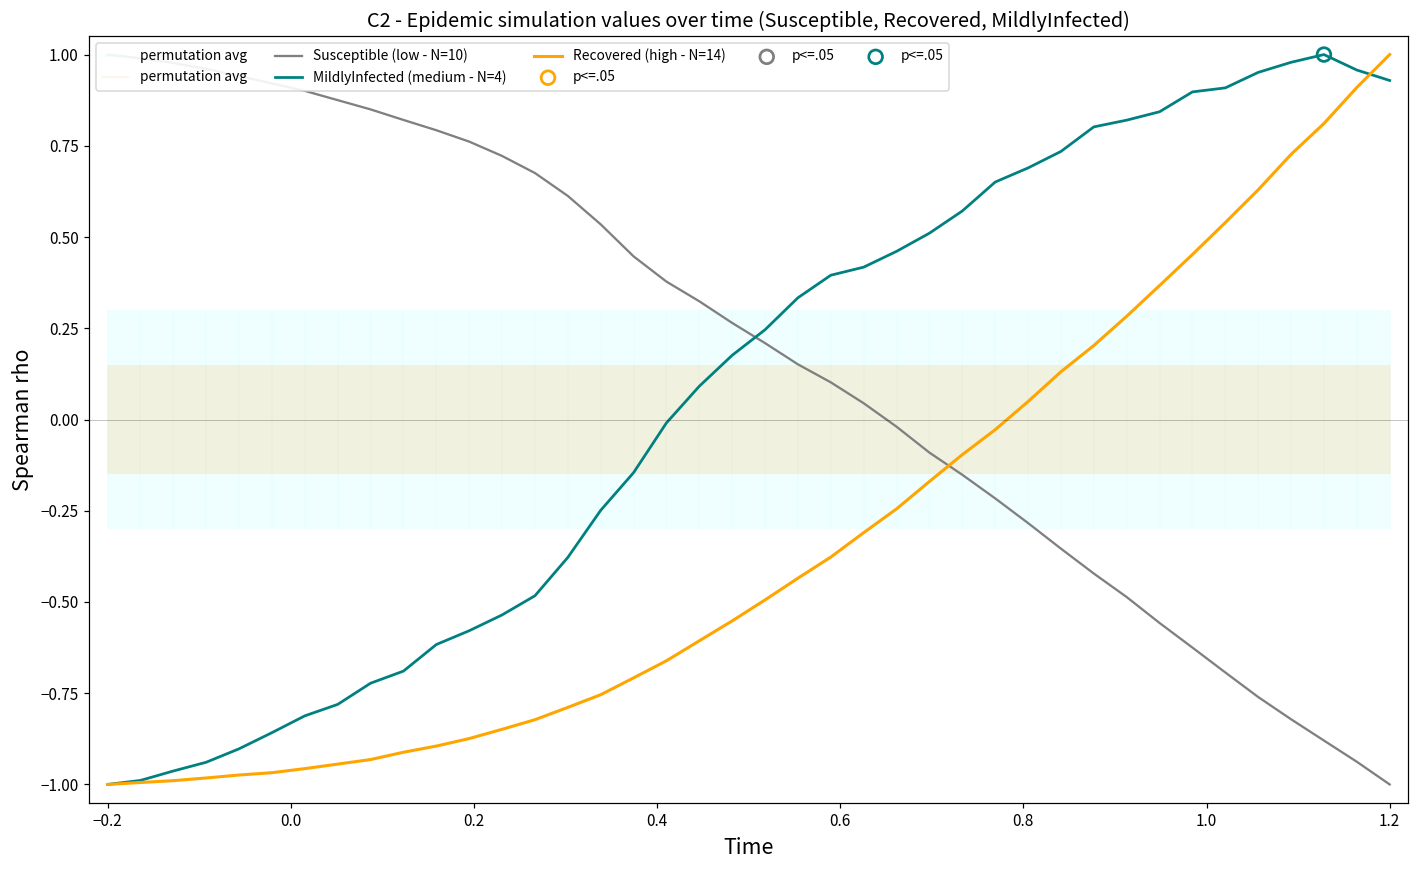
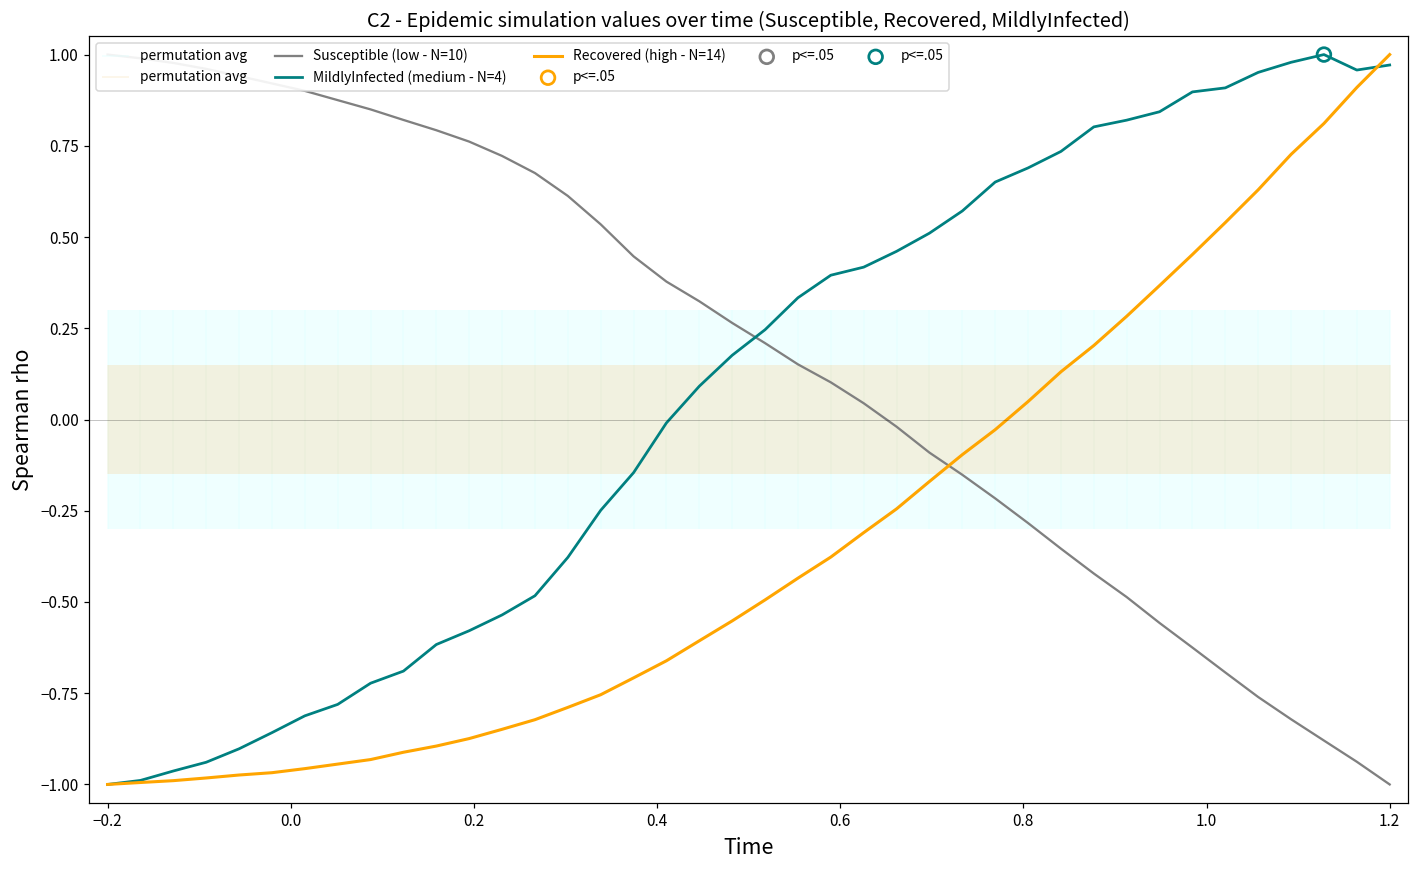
MildlyInfected (medium - N=4), 1.2: 0.93 -> 0.97
